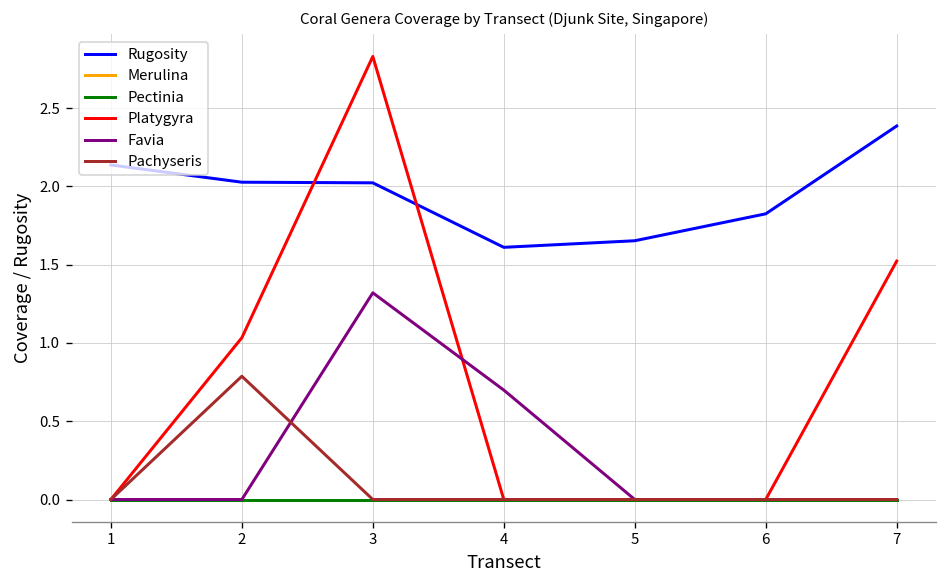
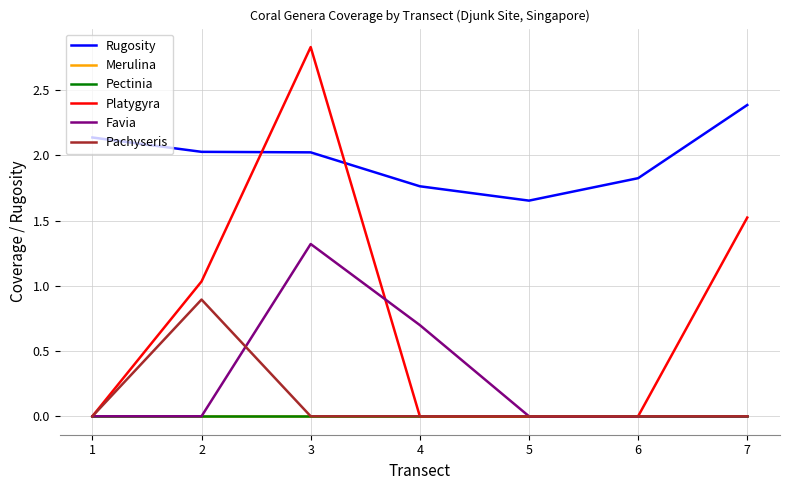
Pachyseris, 2: 0.79 -> 0.89
Rugosity, 4: 1.61 -> 1.76
